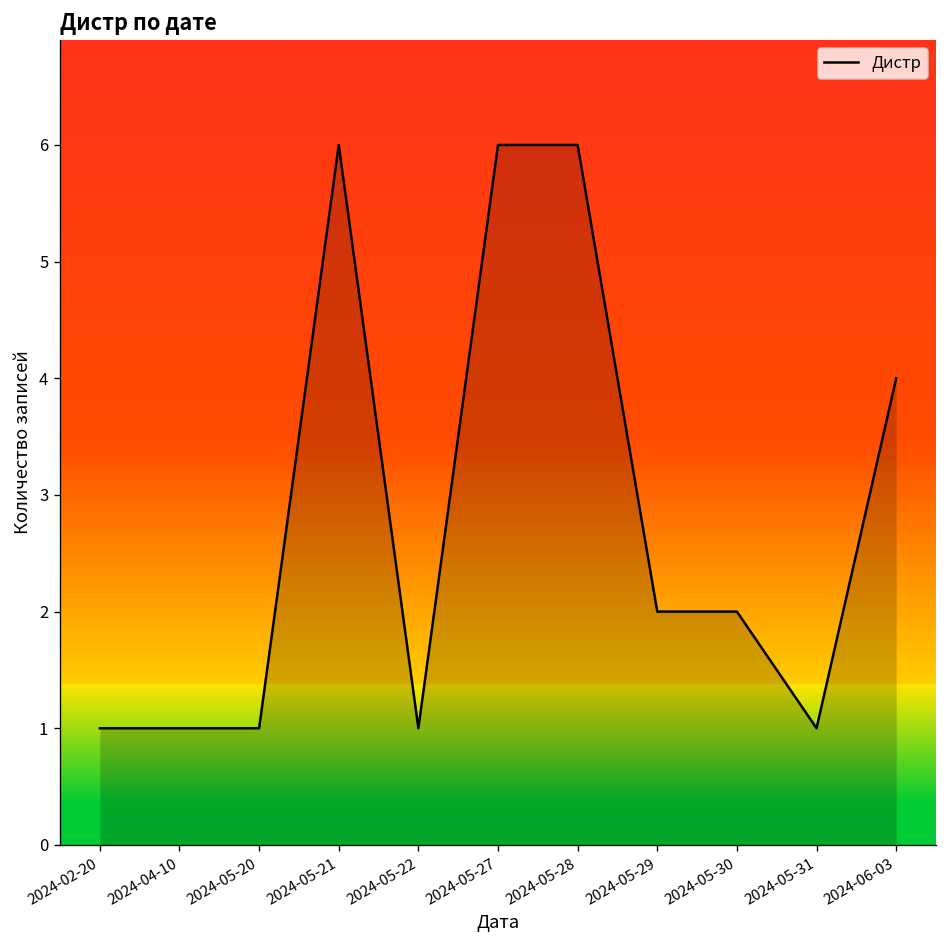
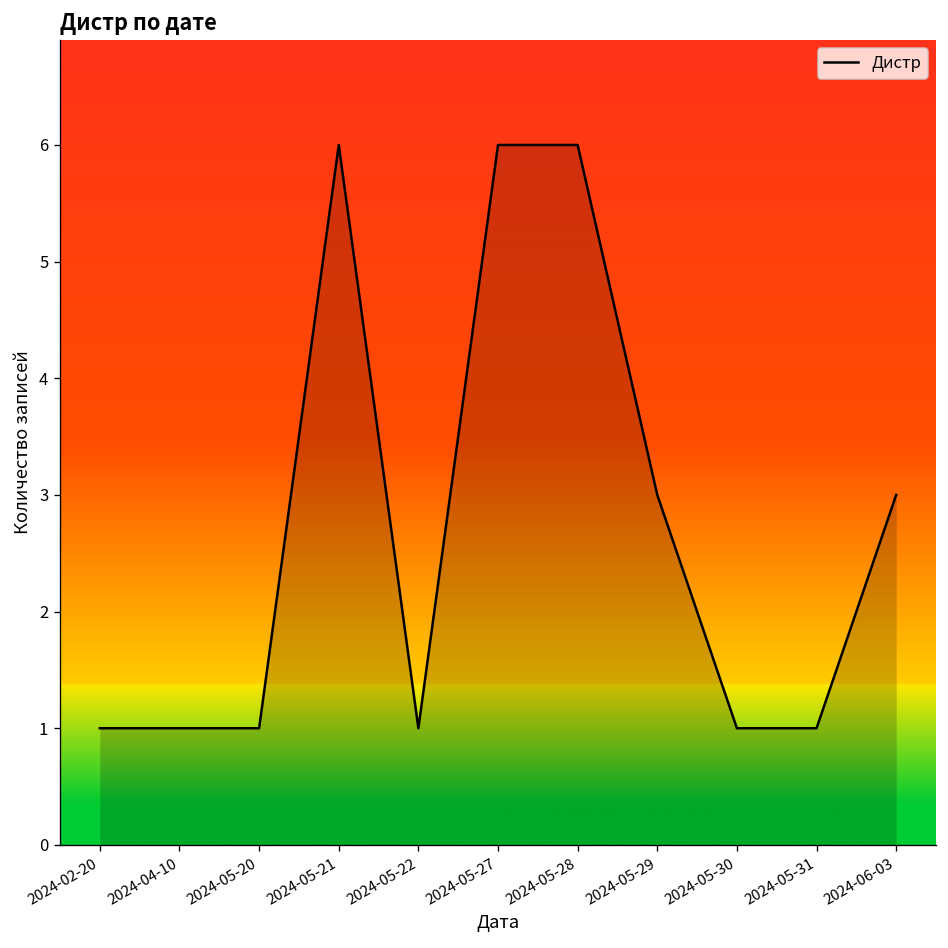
2024-05-29: 2 -> 3
2024-05-30: 2 -> 1
2024-06-03: 4 -> 3
